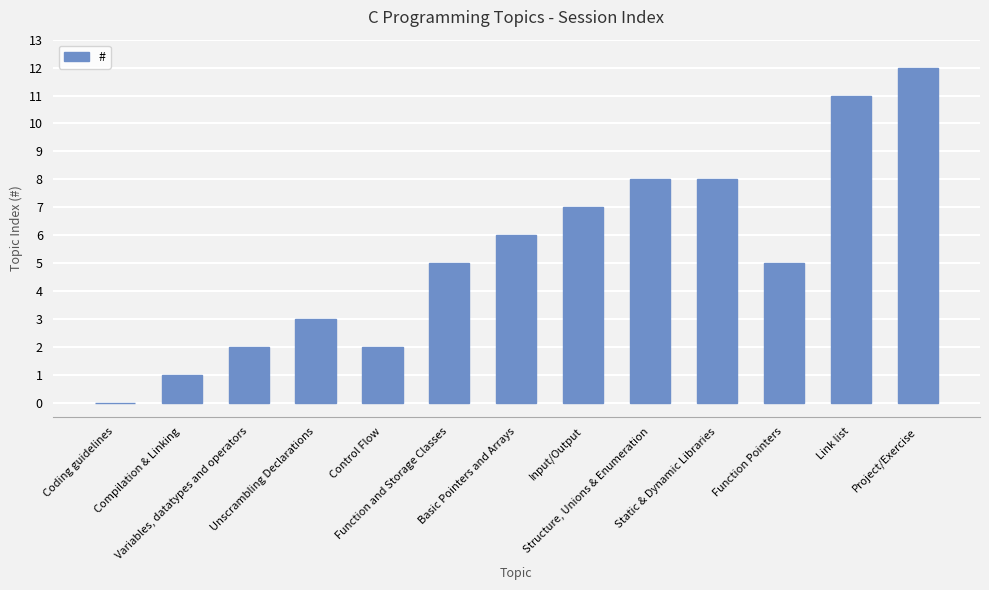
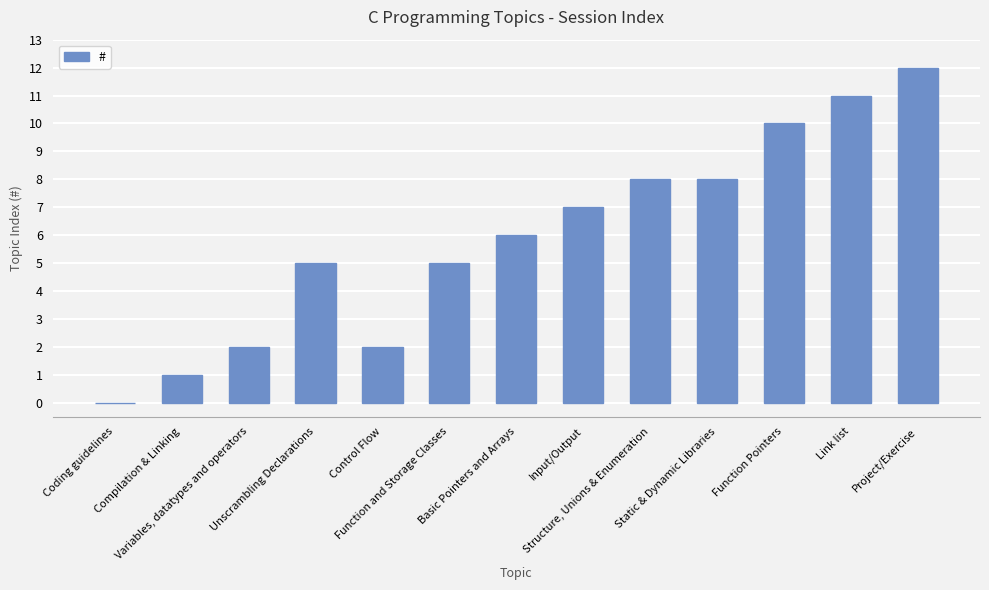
Unscrambling Declarations: 3 -> 5
Function Pointers: 5 -> 10
